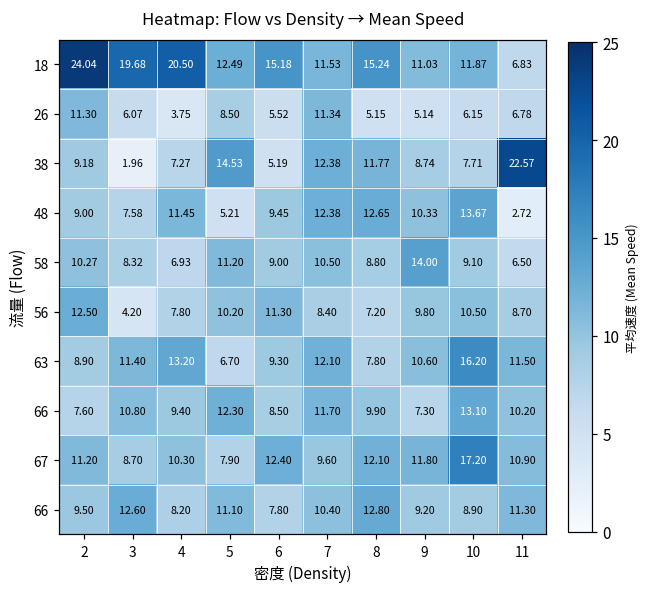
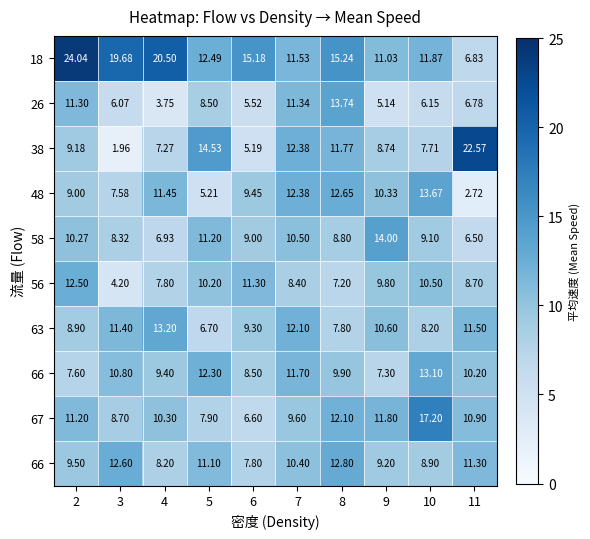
26, 8: 5.15 -> 13.74
63, 10: 16.20 -> 8.20
67, 6: 12.40 -> 6.60
